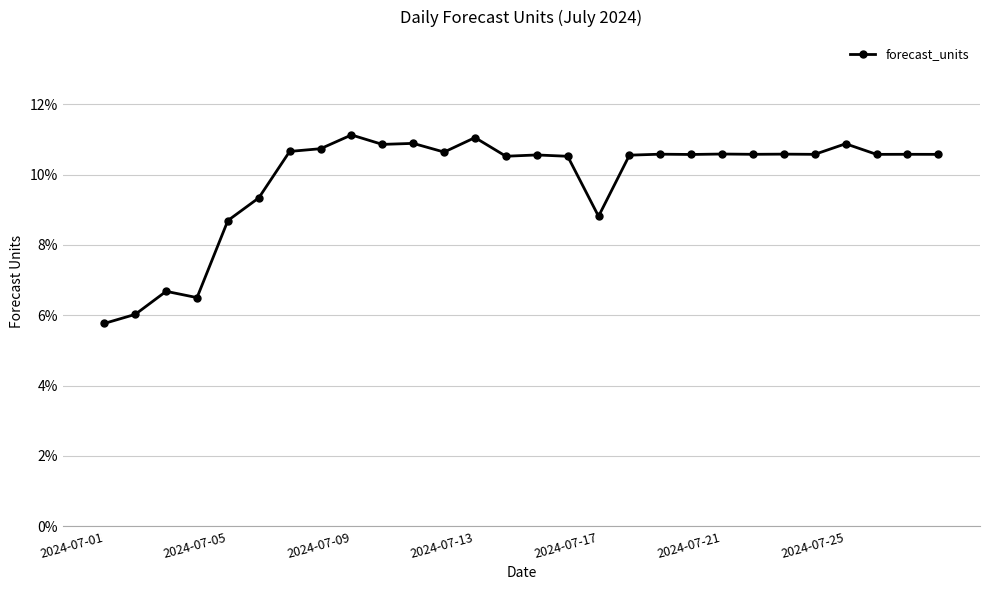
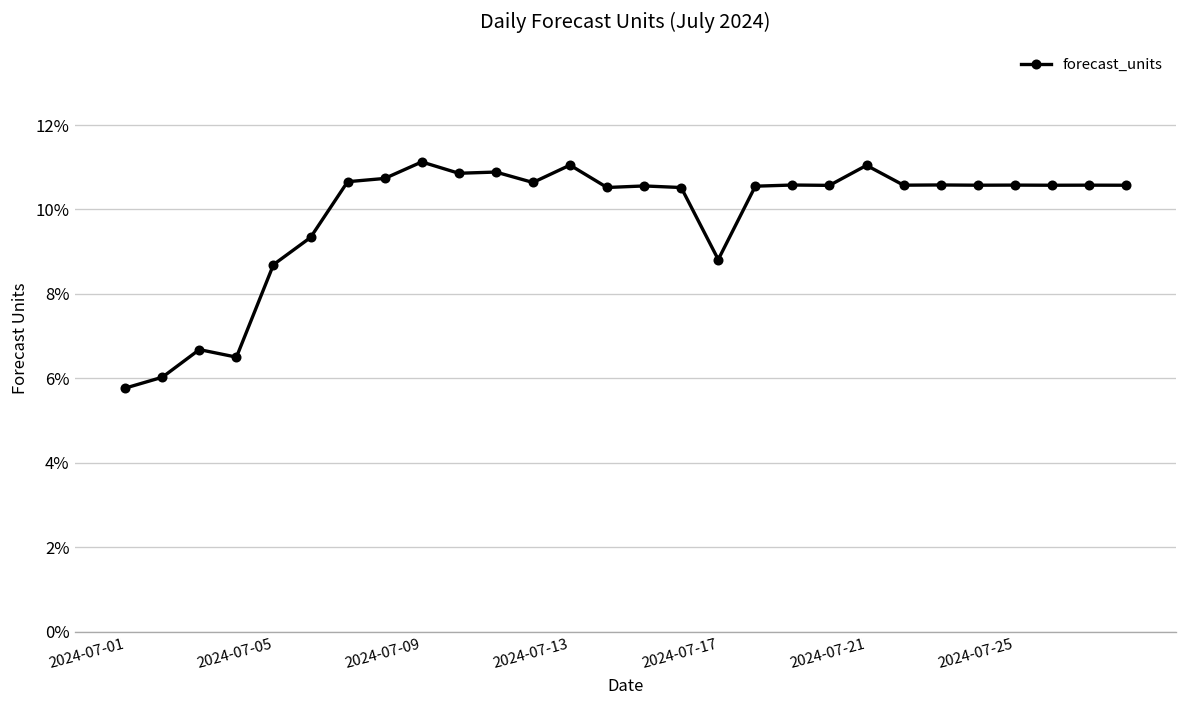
2024-07-21: 10.6% -> 11.0%
2024-07-25: 10.9% -> 10.6%
